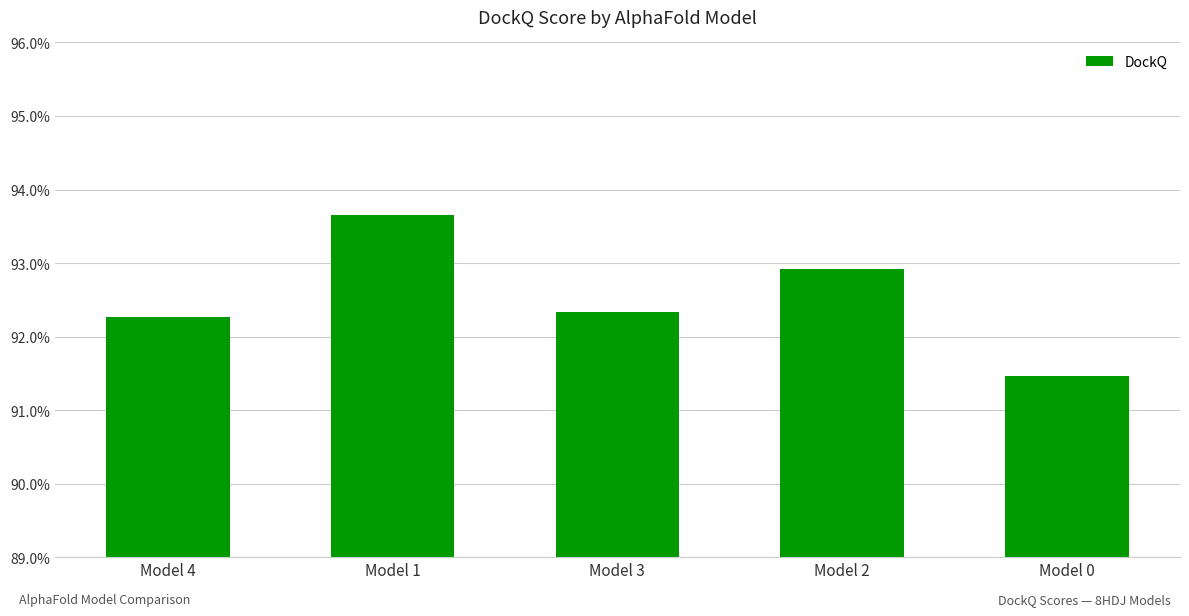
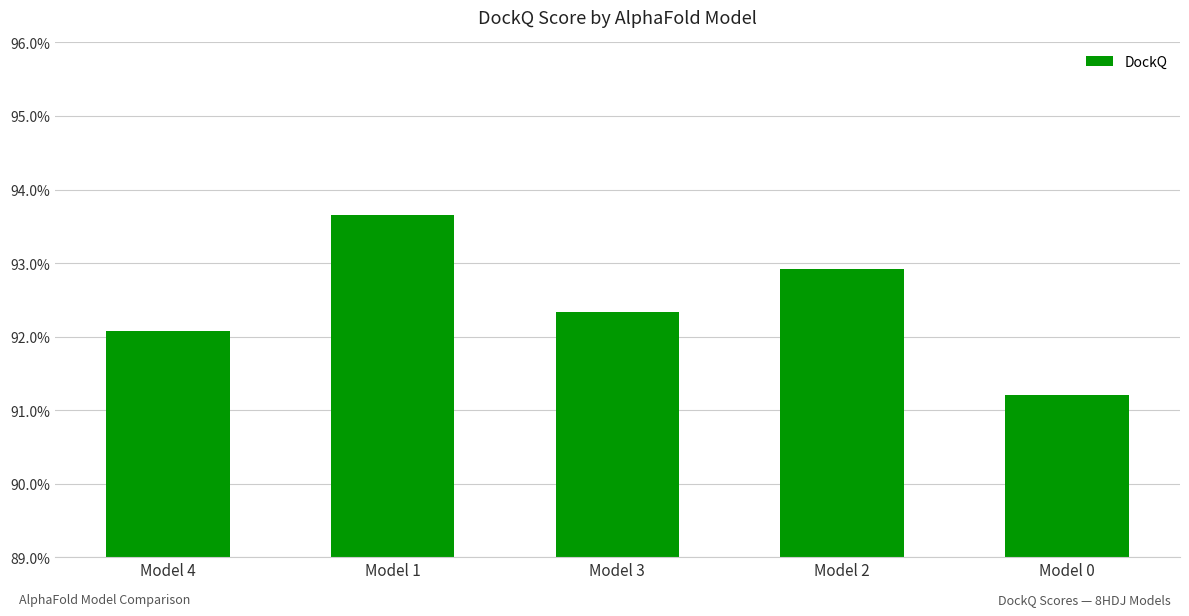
Model 4: 92.3% -> 92.1%
Model 0: 91.5% -> 91.2%
